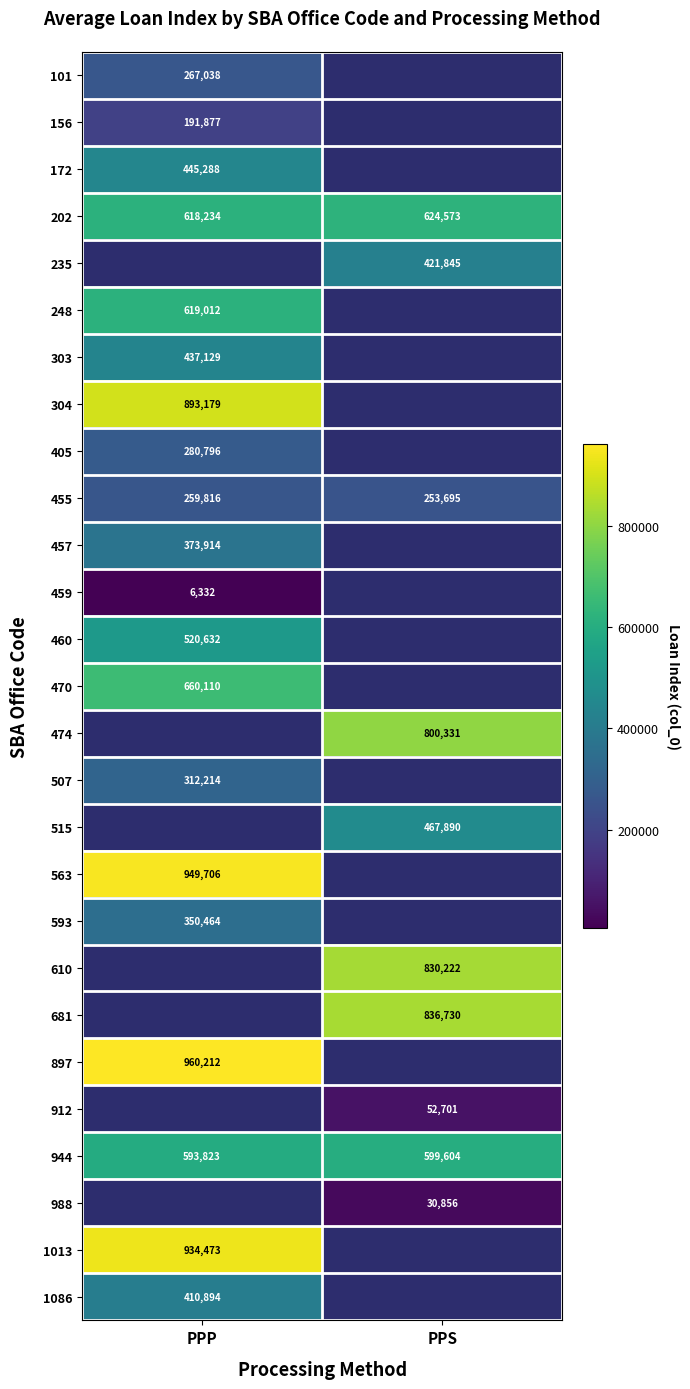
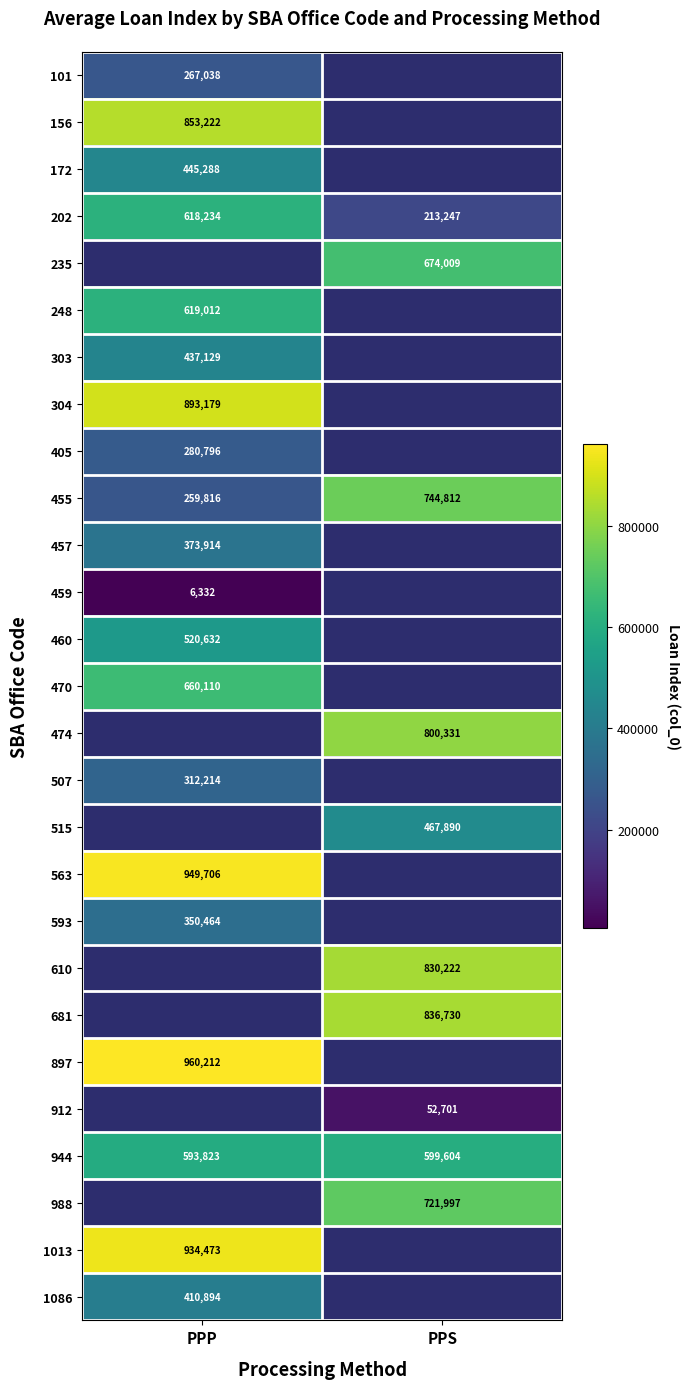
156, PPP: 191,877 -> 853,222
202, PPS: 624,573 -> 213,247
235, PPS: 421,845 -> 674,009
455, PPS: 253,695 -> 744,812
988, PPS: 30,856 -> 721,997
